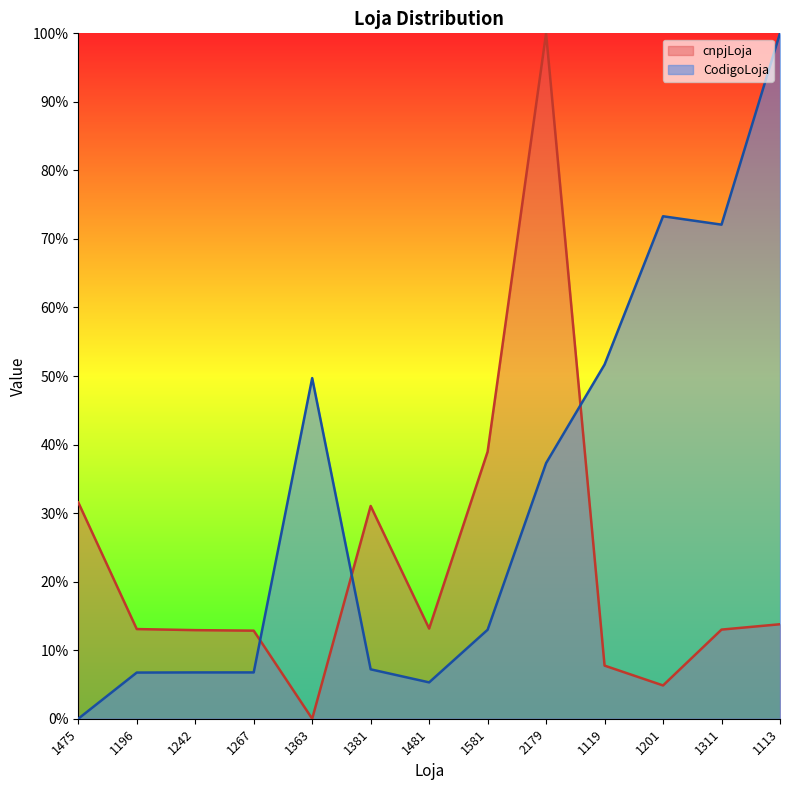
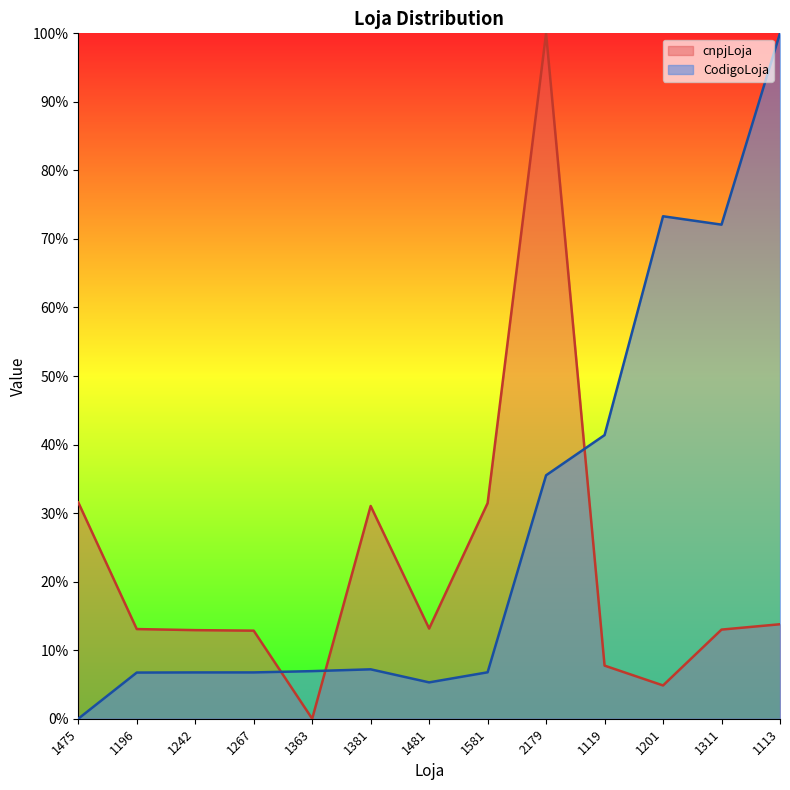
CodigoLoja, 1363: 50% -> 7%
cnpjLoja, 1581: 39% -> 31%
CodigoLoja, 1581: 13% -> 7%
CodigoLoja, 2179: 37% -> 36%
CodigoLoja, 1119: 52% -> 41%
